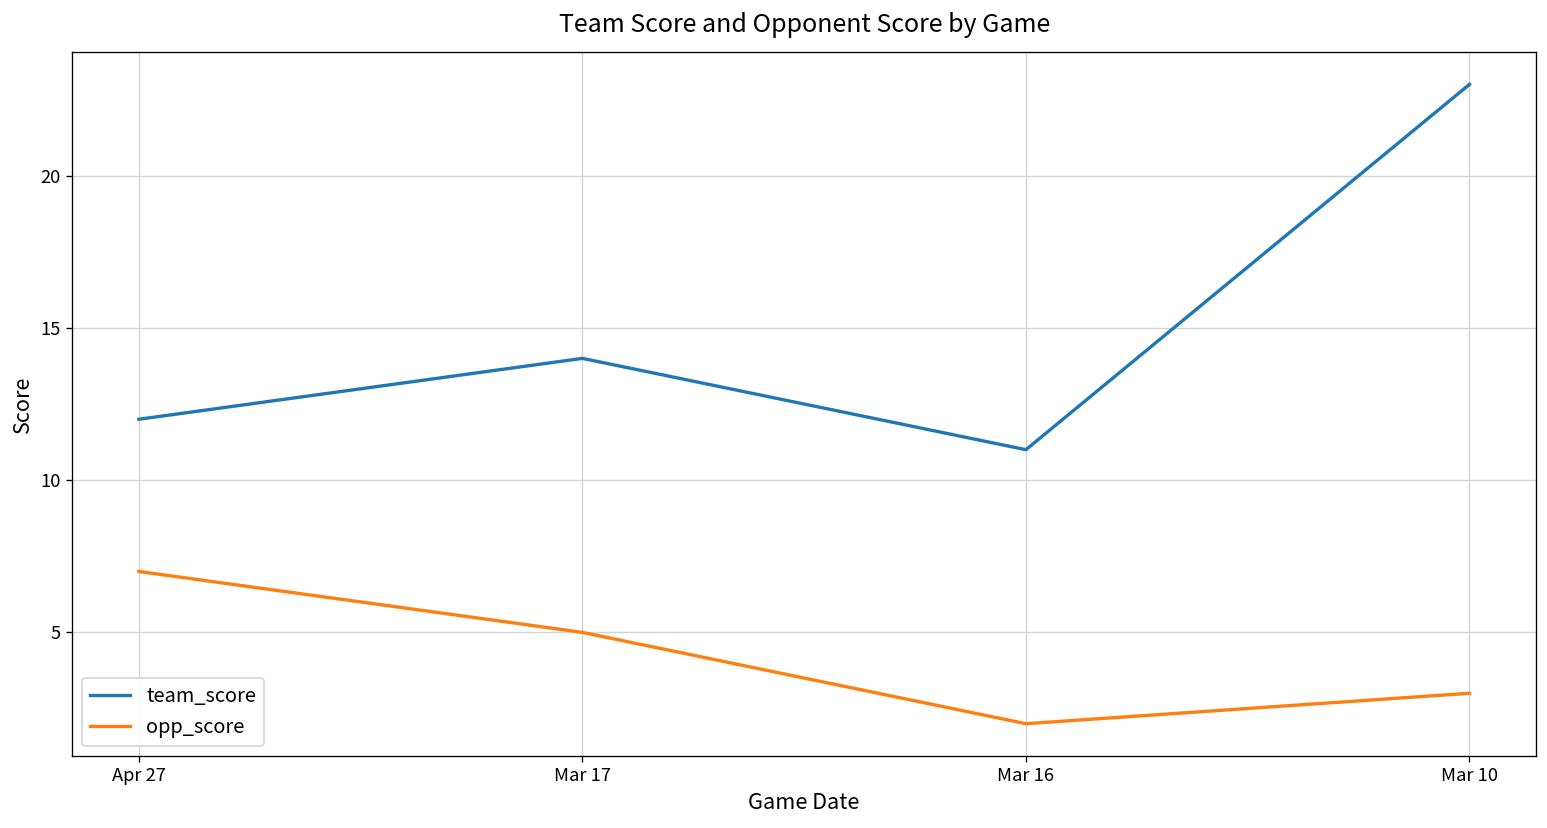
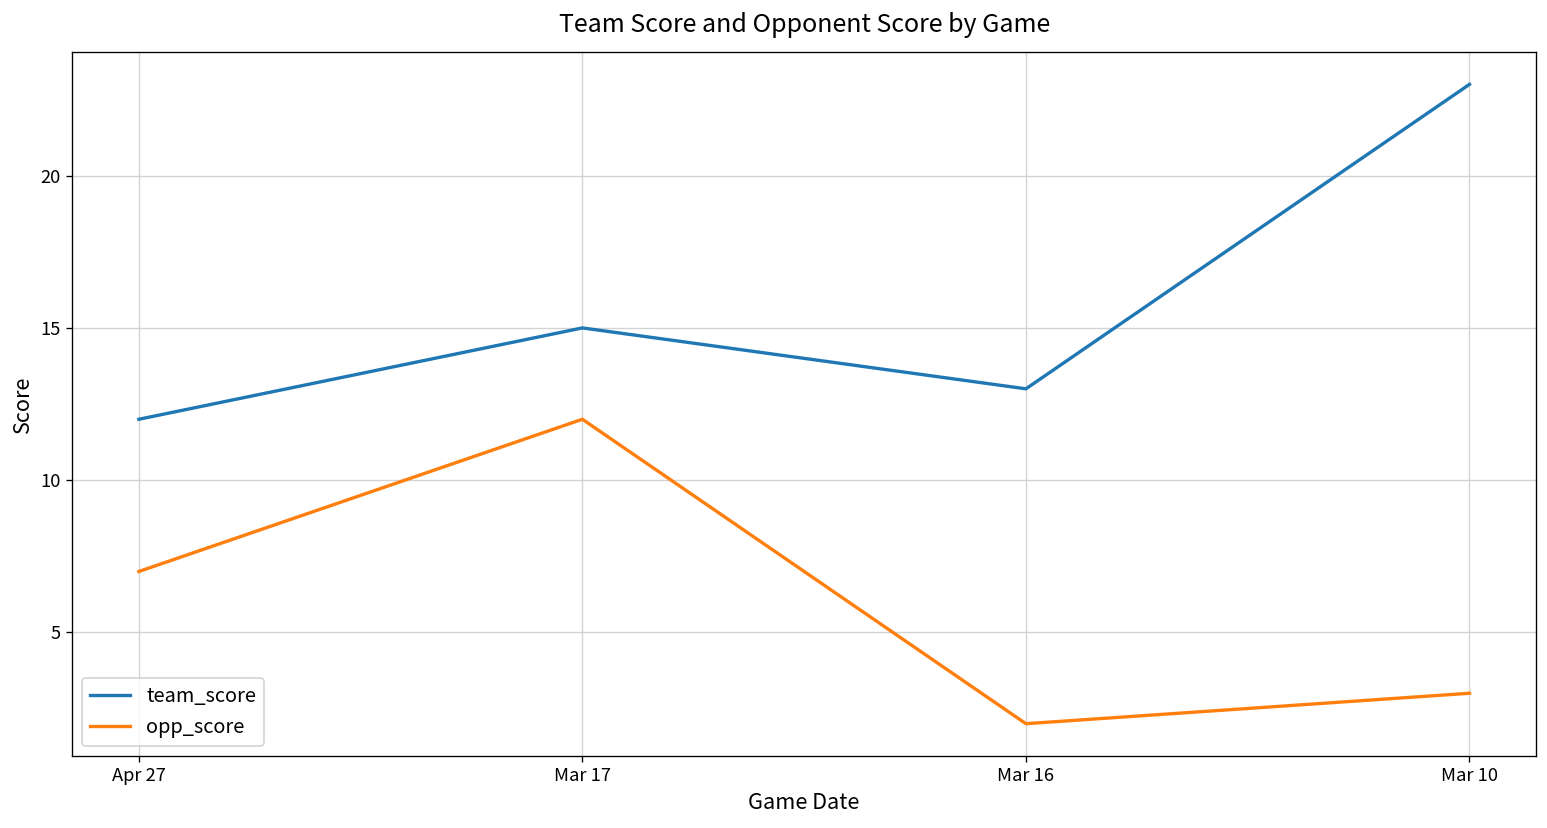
team_score, Mar 17: 14 -> 15
opp_score, Mar 17: 5 -> 12
team_score, Mar 16: 11 -> 13
